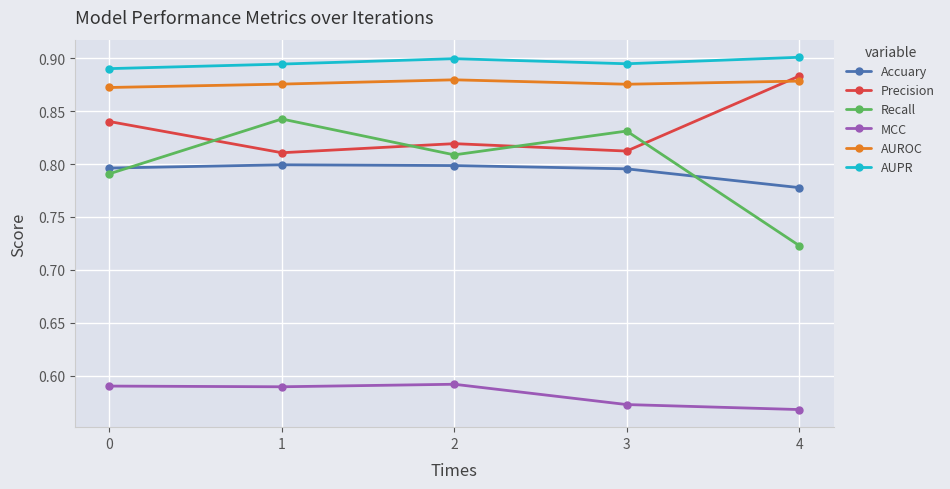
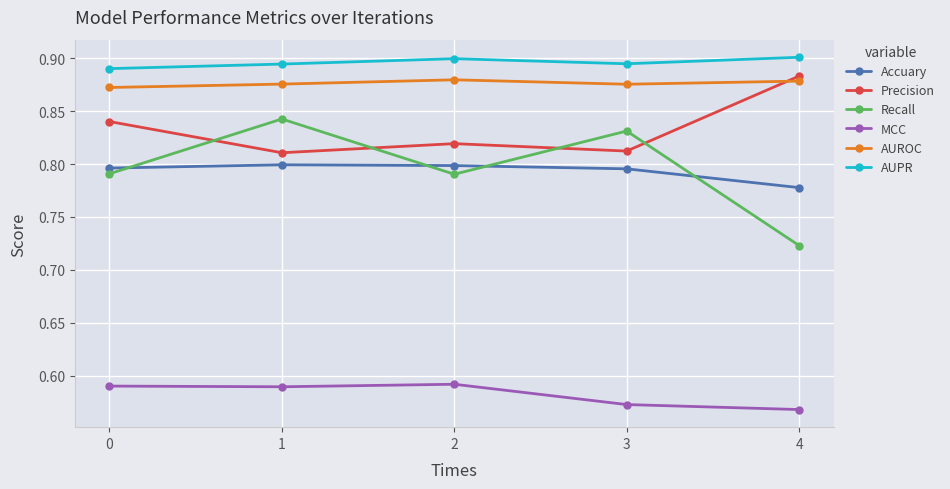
Recall, 2: 0.809 -> 0.790
